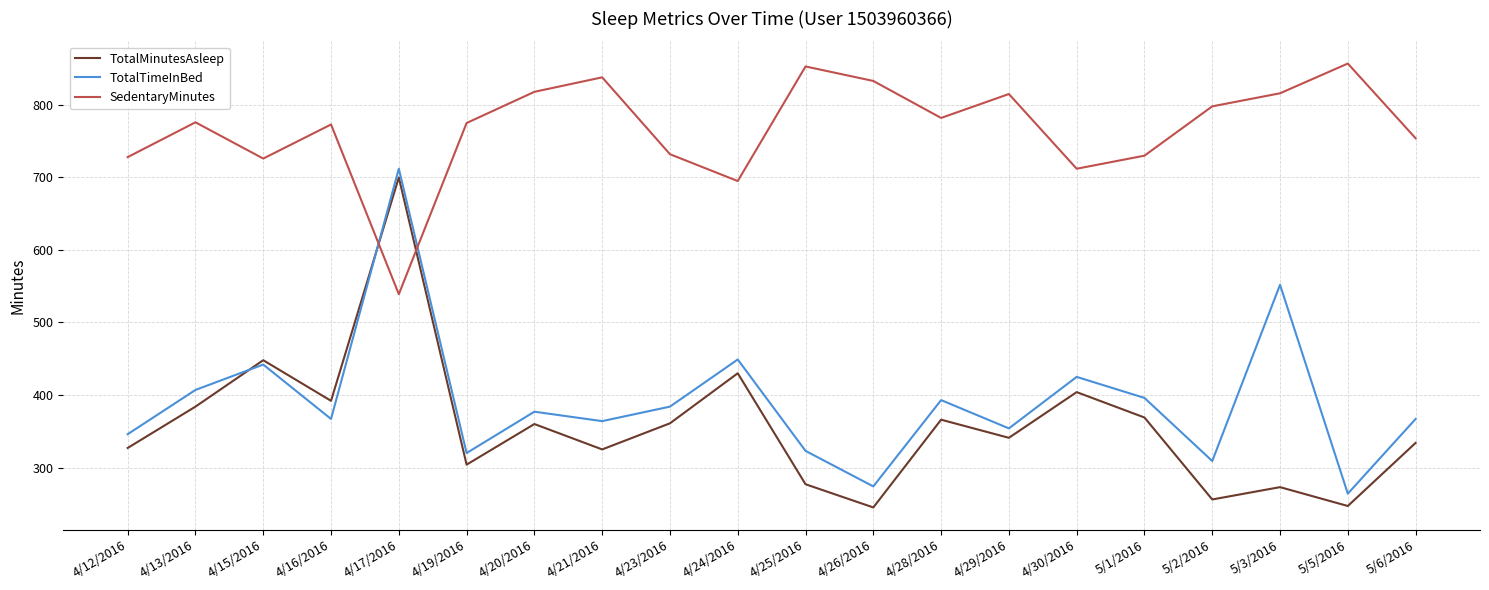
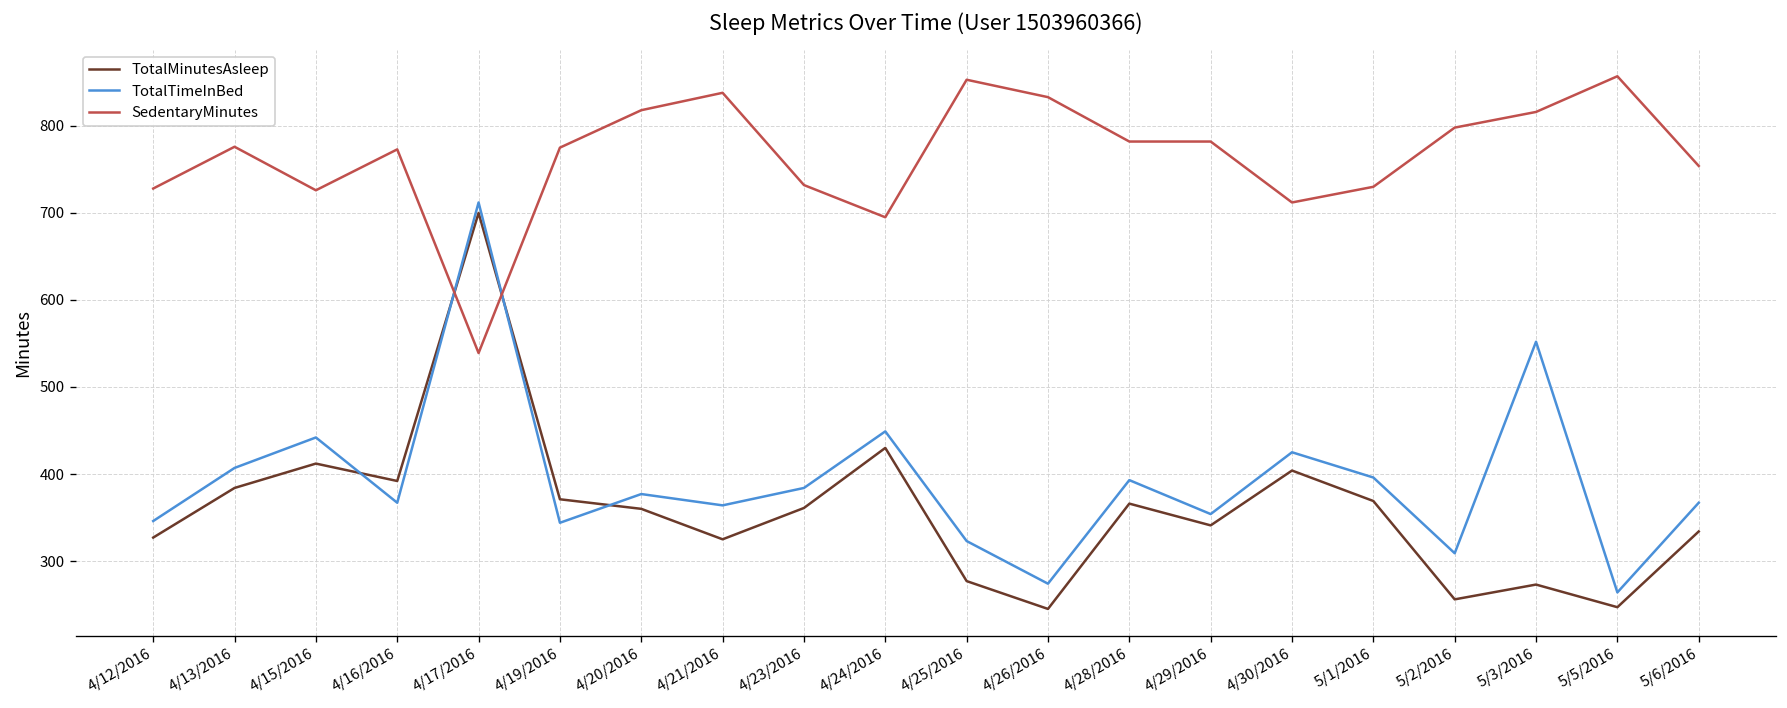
TotalMinutesAsleep, 4/15/2016: 450 -> 410
TotalMinutesAsleep, 4/19/2016: 300 -> 370
TotalTimeInBed, 4/19/2016: 320 -> 340
SedentaryMinutes, 4/29/2016: 820 -> 780
